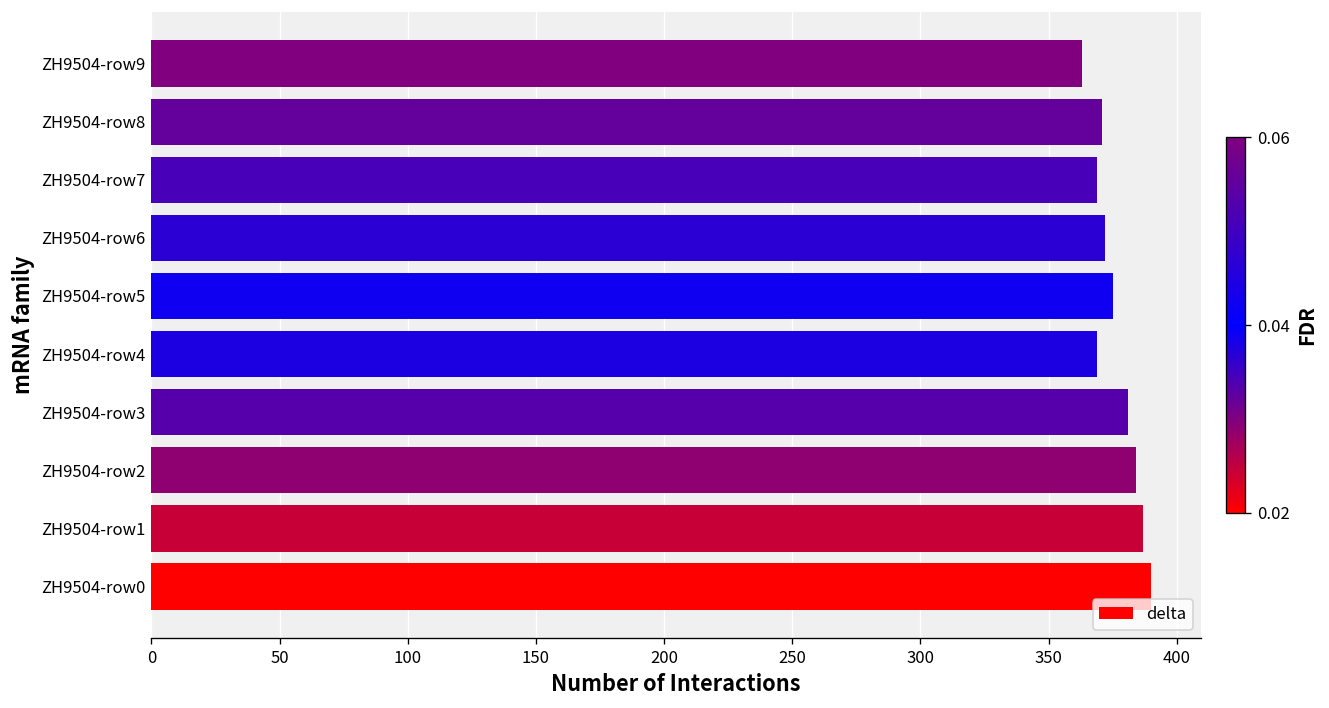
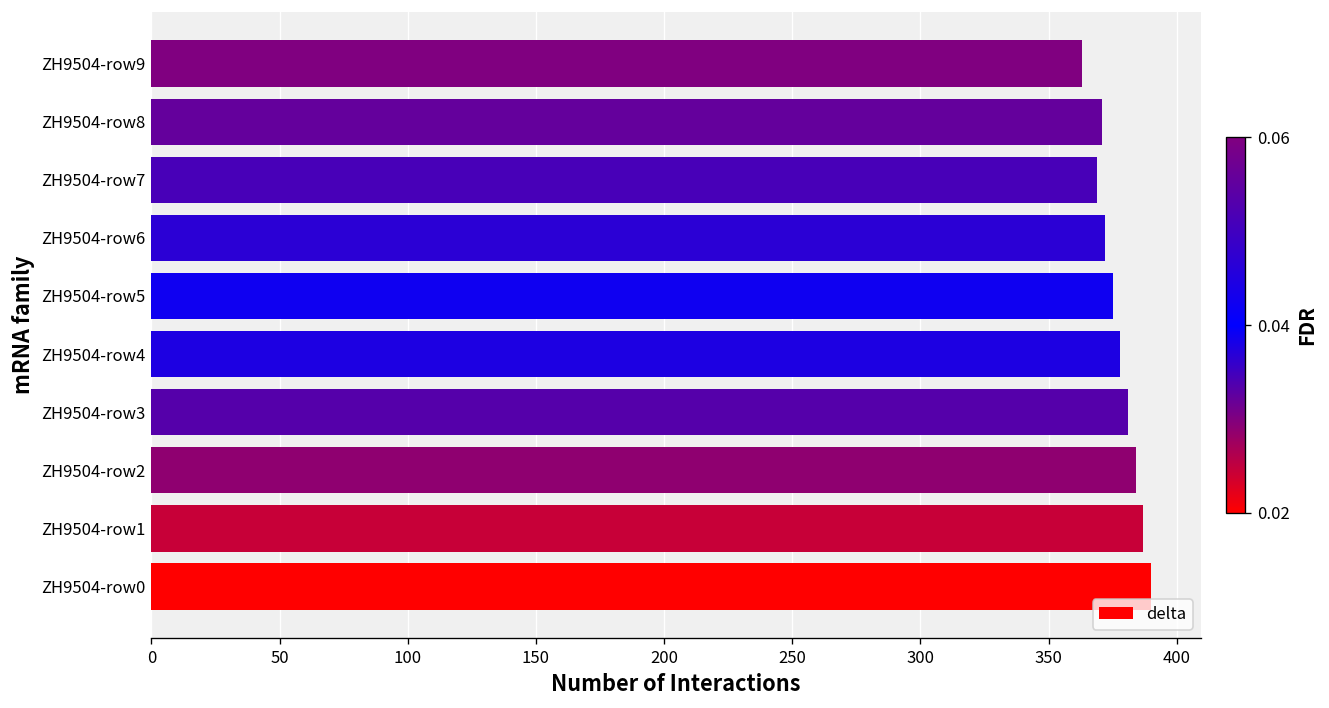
ZH9504-row4: 369 -> 378
